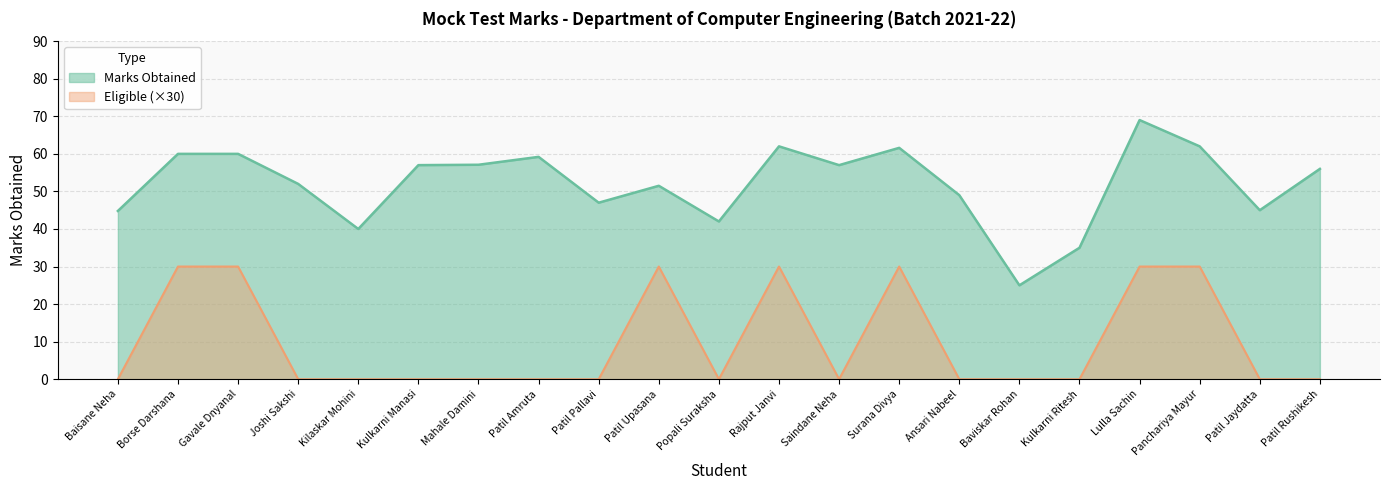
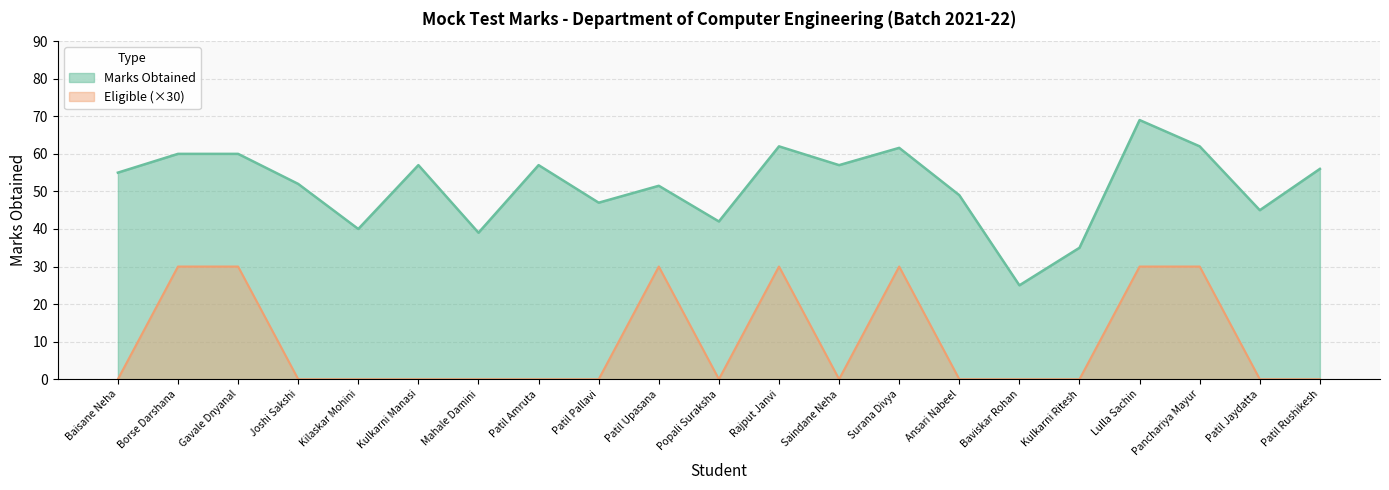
Marks Obtained, Baisane Neha: 45 -> 55
Marks Obtained, Mahale Damini: 57 -> 39
Marks Obtained, Patil Amruta: 59 -> 57
